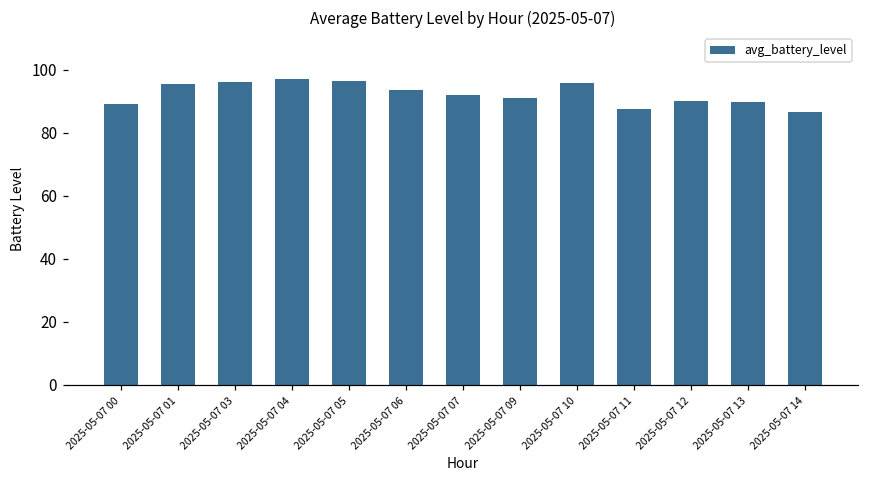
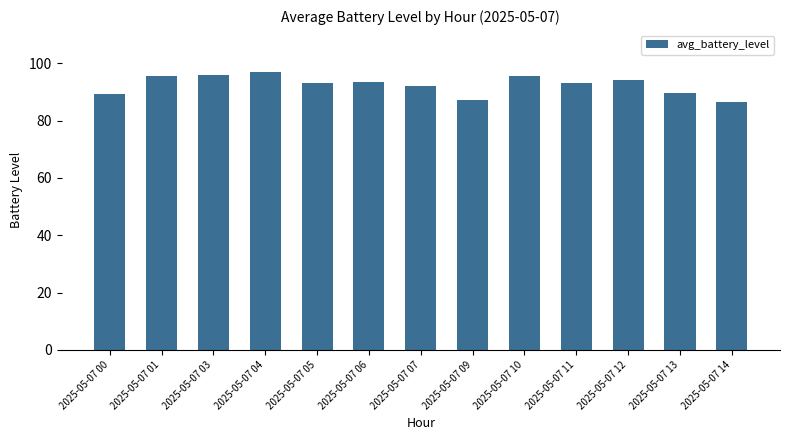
2025-05-07 05: 97 -> 93
2025-05-07 09: 91 -> 87
2025-05-07 11: 88 -> 93
2025-05-07 12: 90 -> 94
